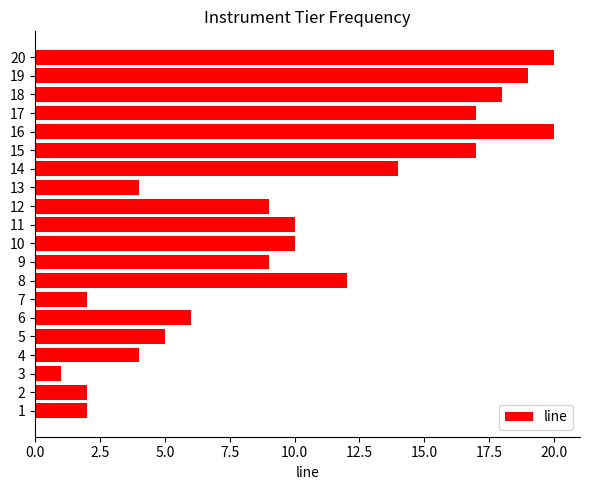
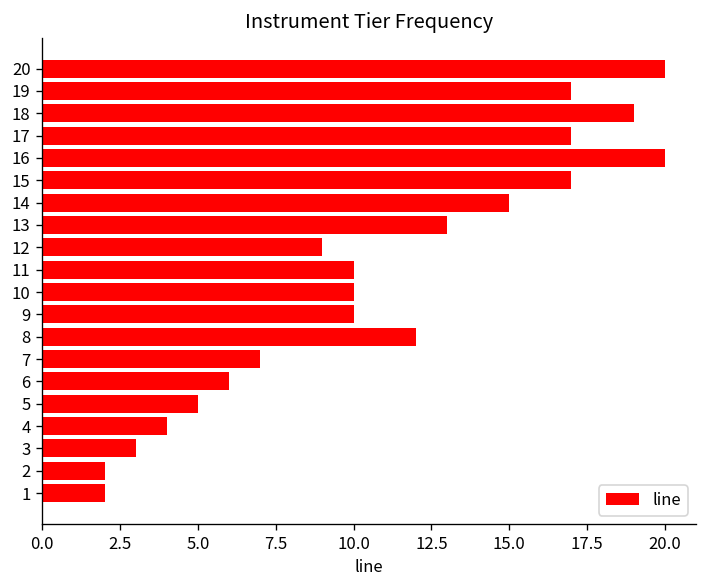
19: 19 -> 17
18: 18 -> 19
14: 14 -> 15
13: 4 -> 13
9: 9 -> 10
7: 2 -> 7
3: 1 -> 3
